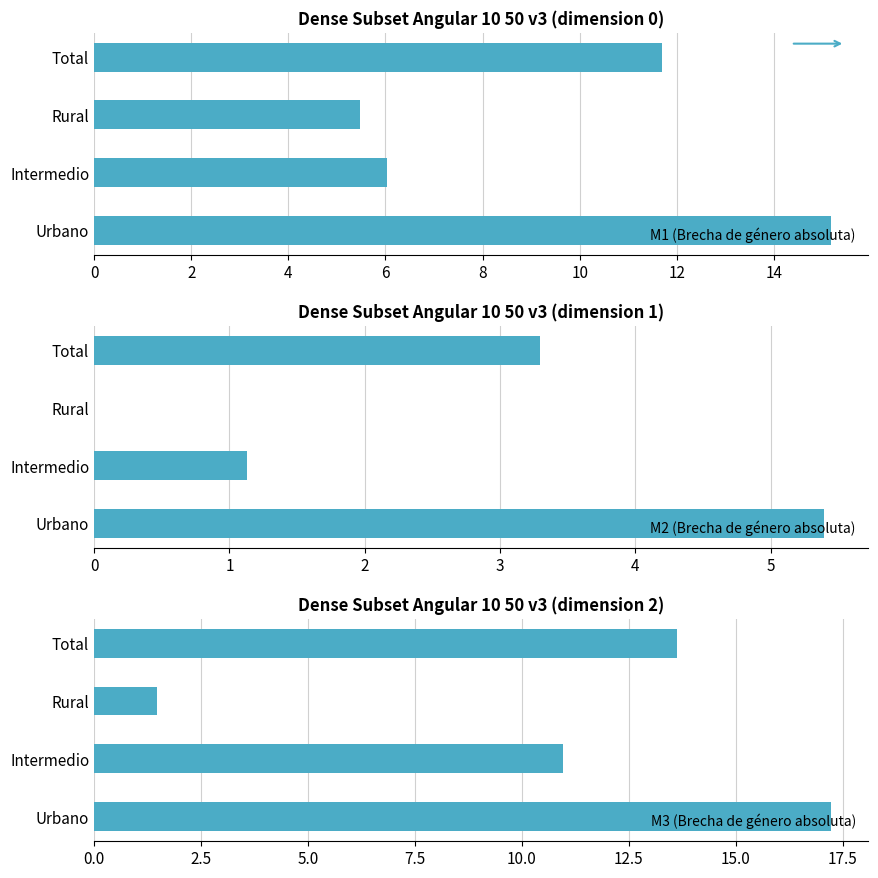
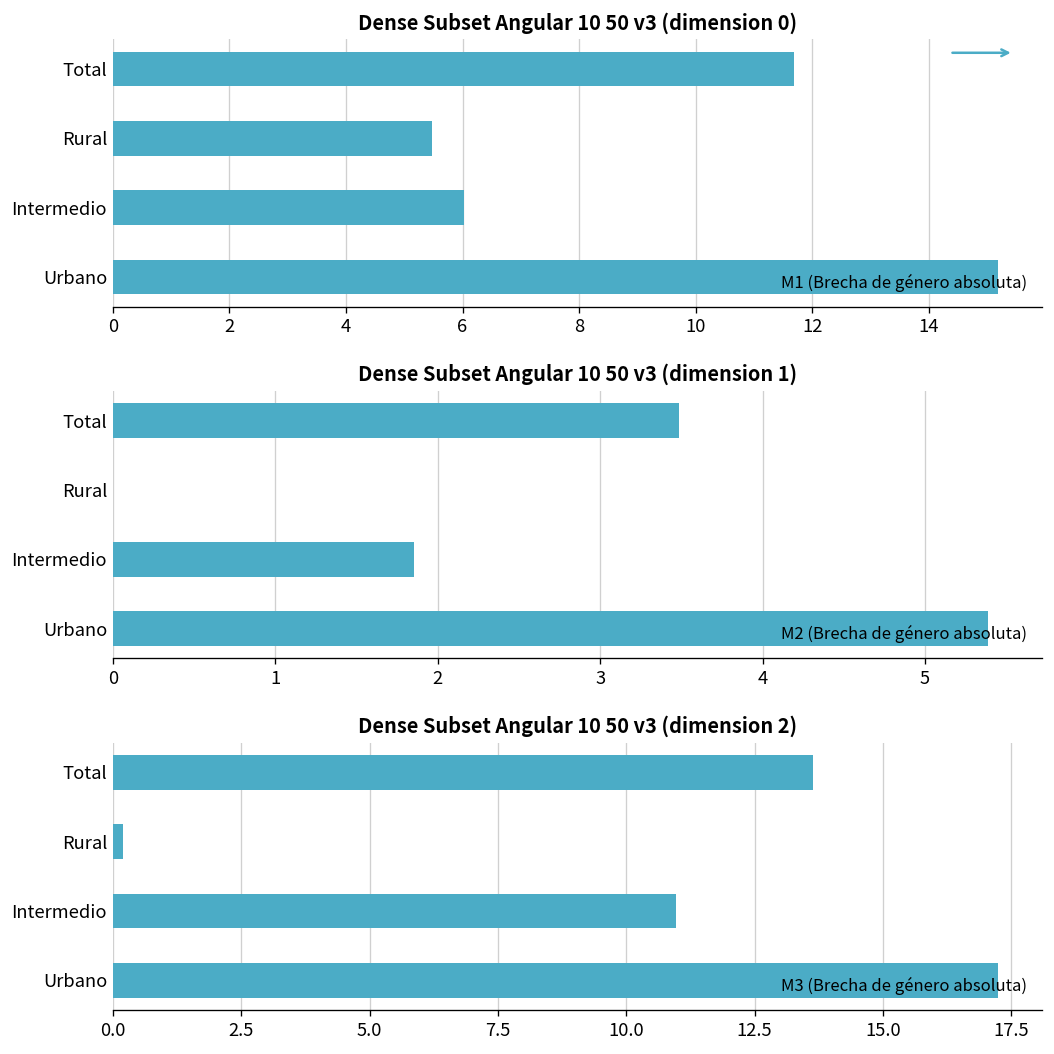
Dense Subset Angular 10 50 v3 (dimension 1), Total: 3.30 -> 3.49
Dense Subset Angular 10 50 v3 (dimension 1), Intermedio: 1.13 -> 1.85
Dense Subset Angular 10 50 v3 (dimension 2), Rural: 1.5 -> 0.2
